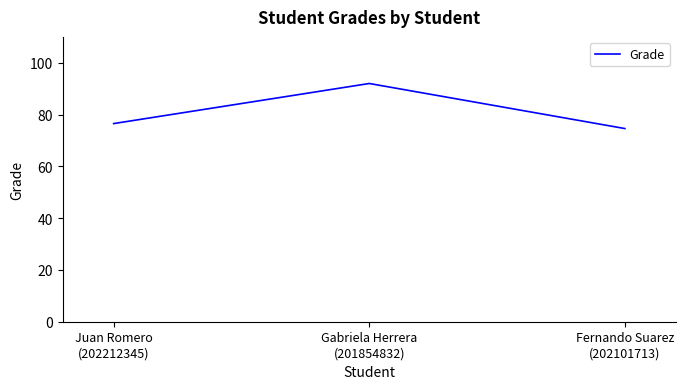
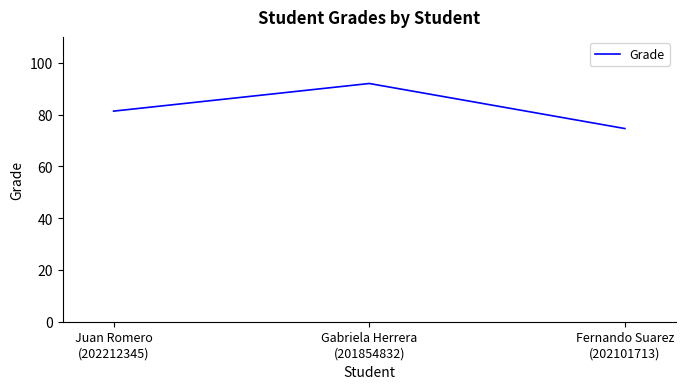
Juan Romero (202212345): 77 -> 81
